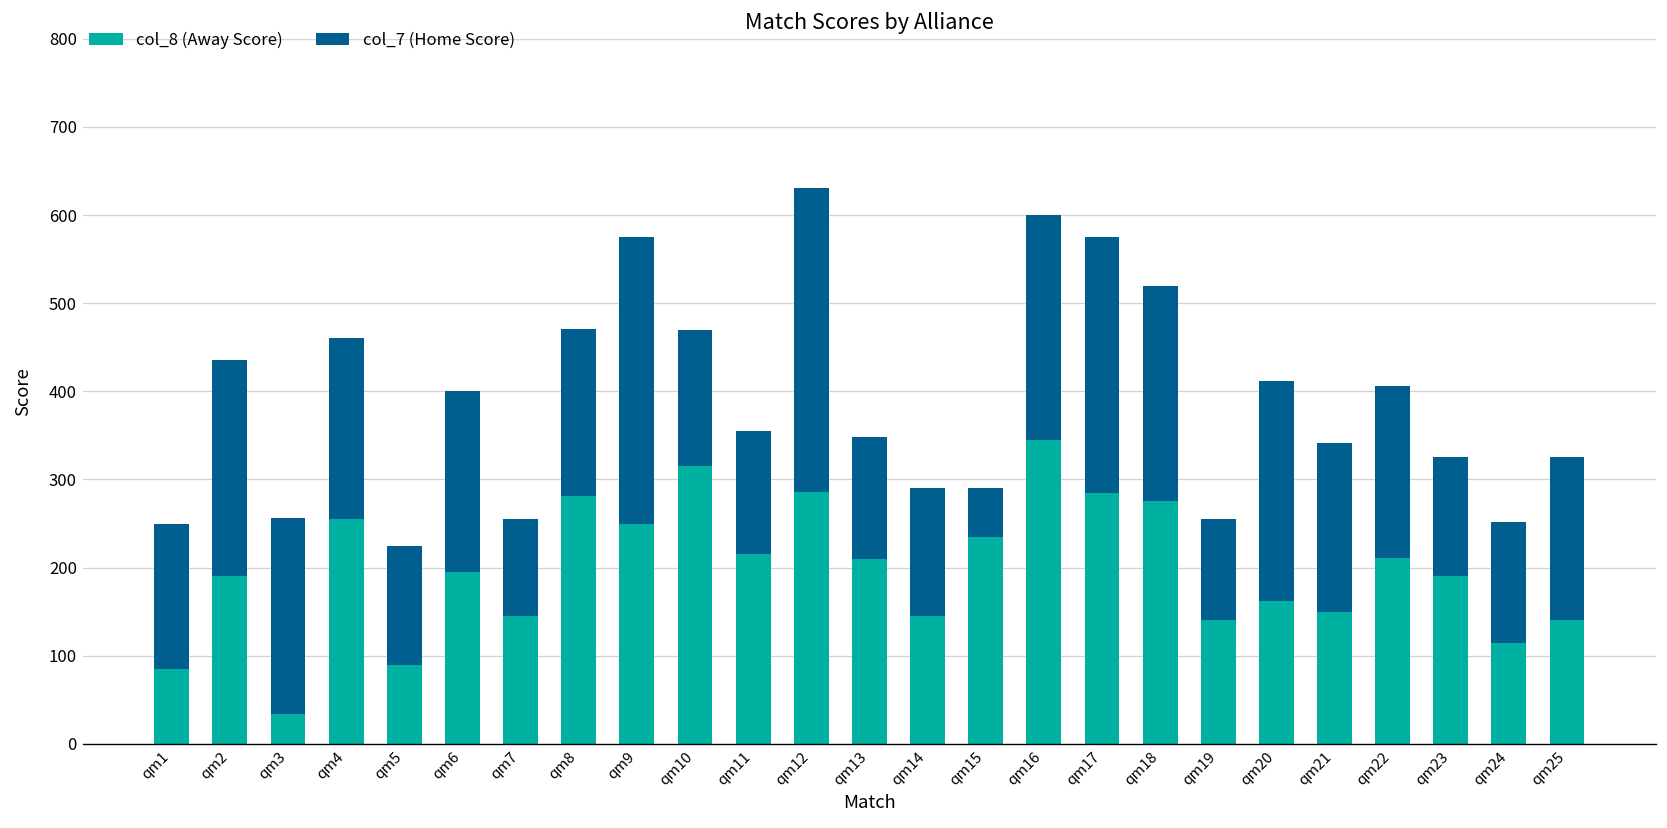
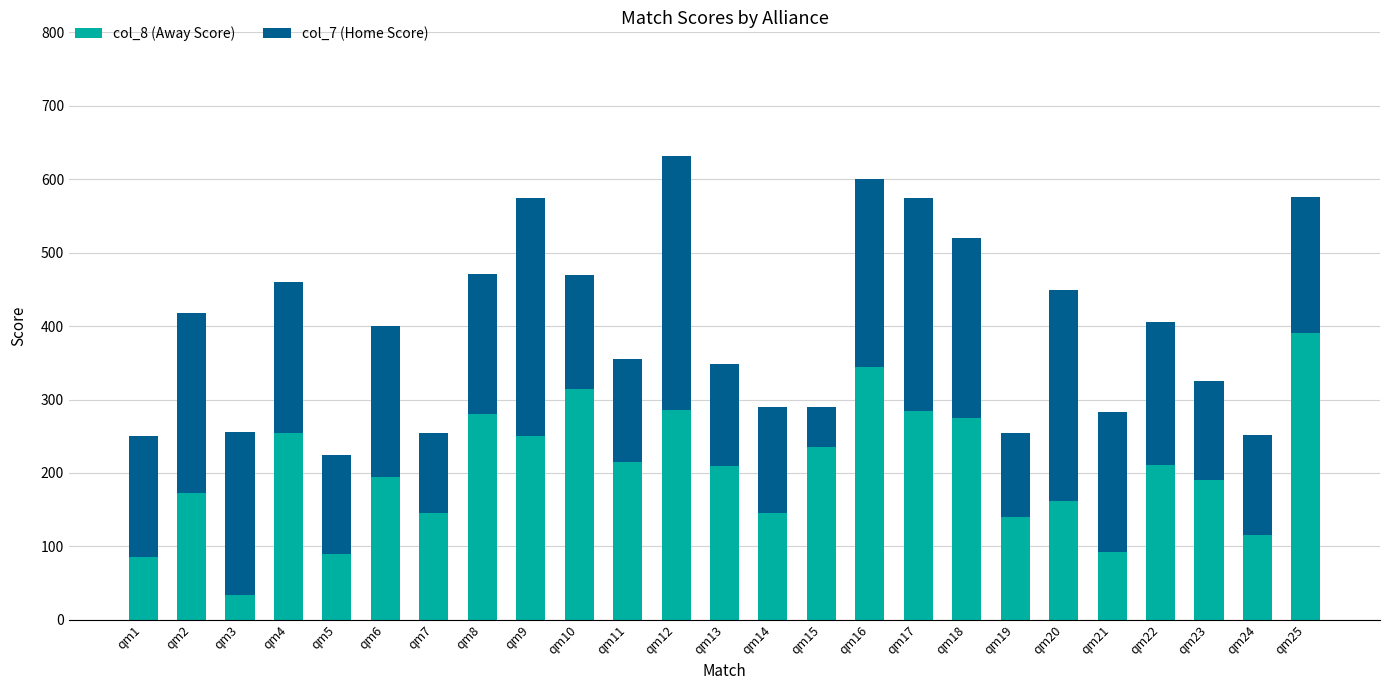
col_8 (Away Score), qm2: 190 -> 170
col_7 (Home Score), qm20: 250 -> 290
col_8 (Away Score), qm21: 150 -> 90
col_8 (Away Score), qm25: 140 -> 390
